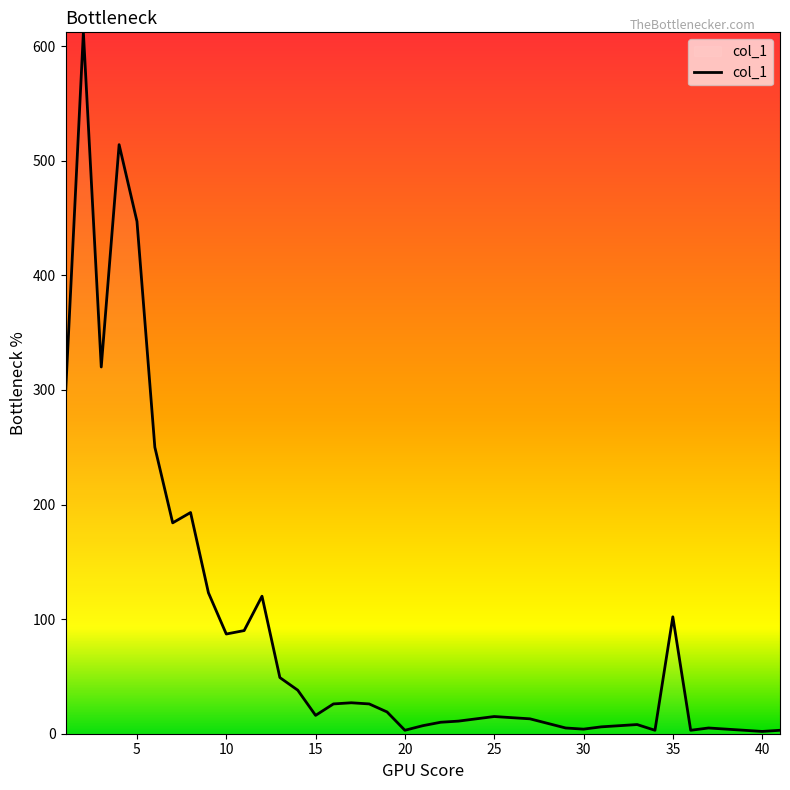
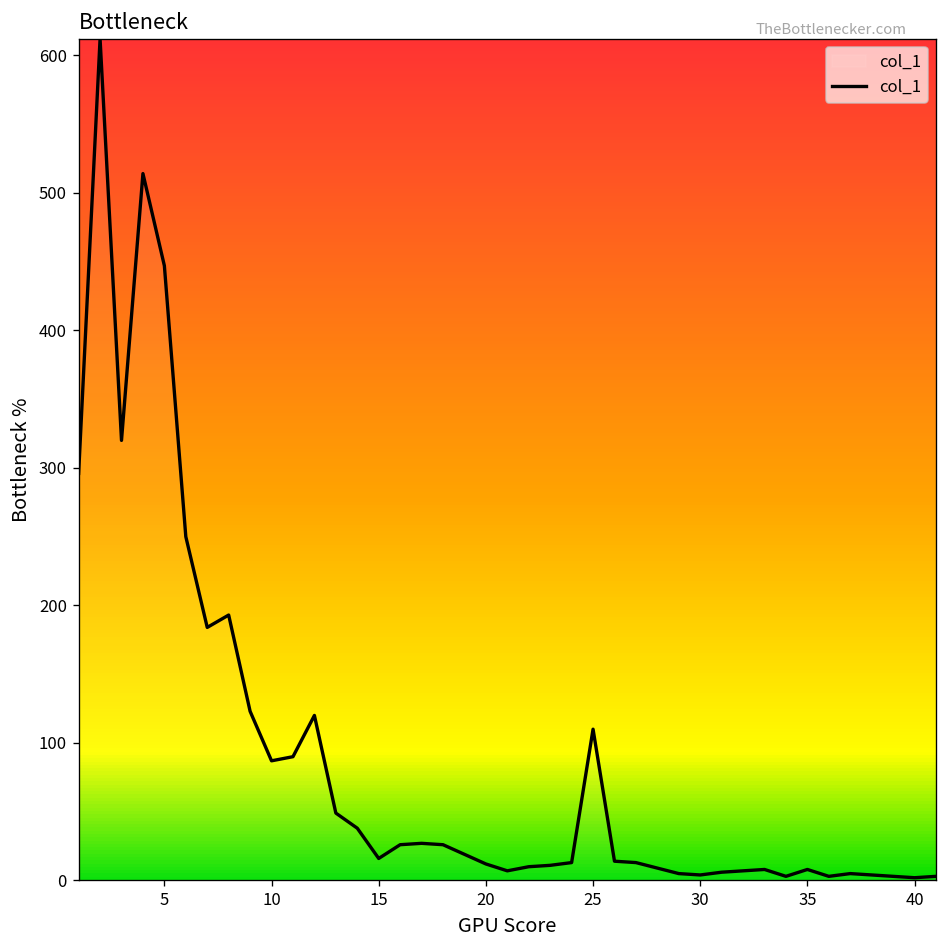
20: 3 -> 12
25: 15 -> 110
35: 102 -> 8
